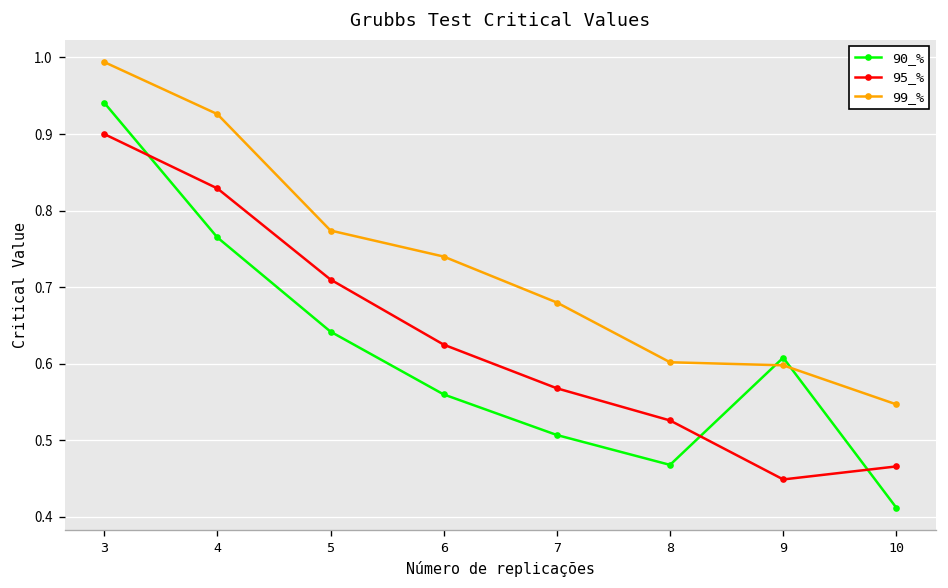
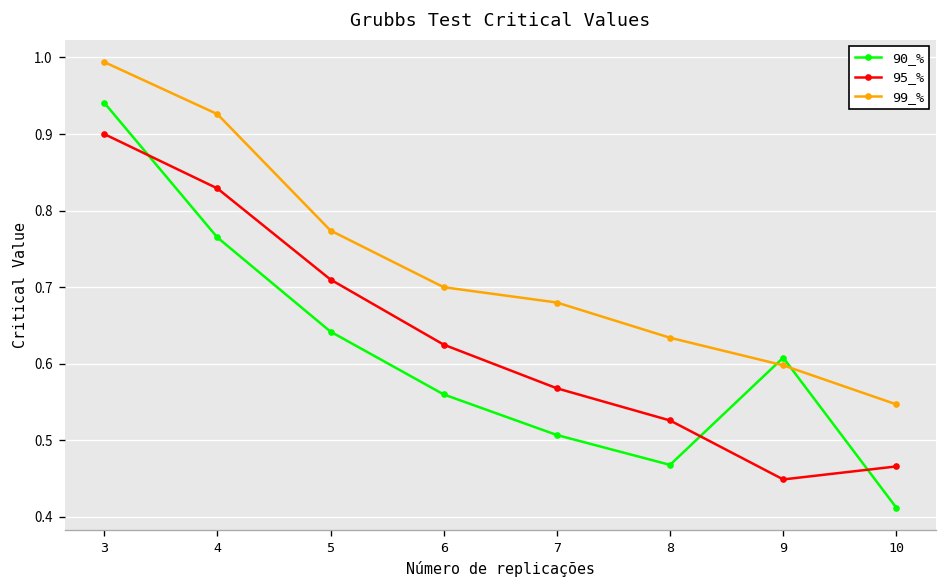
99_%, 6: 0.74 -> 0.70
99_%, 8: 0.60 -> 0.63
